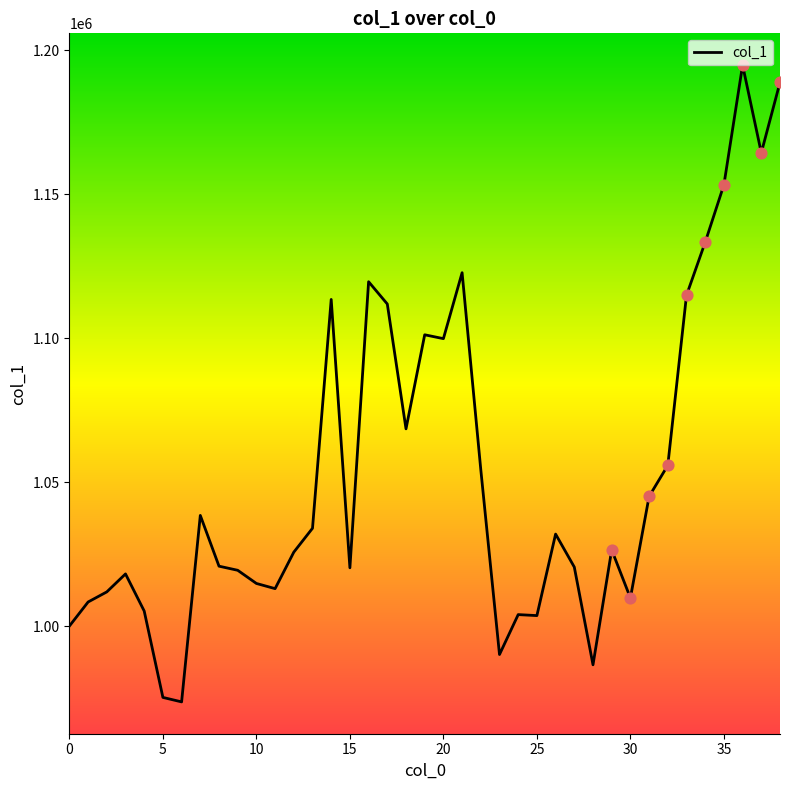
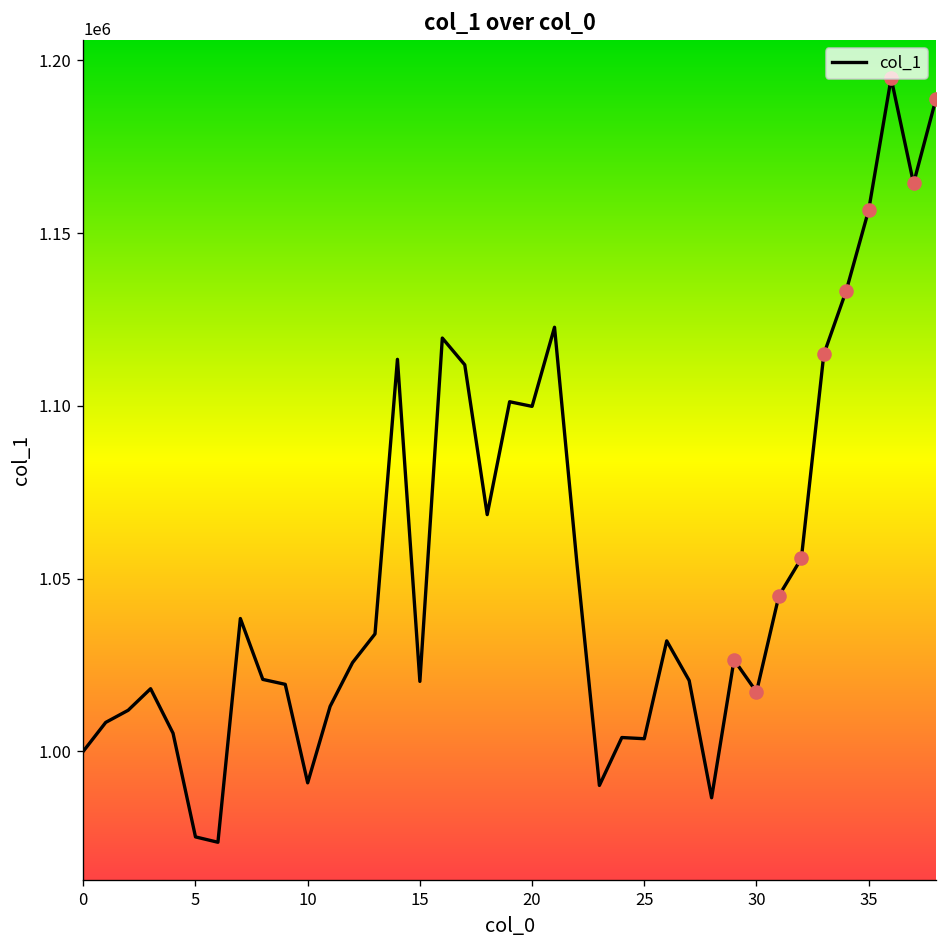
col_1, 10: 1015000 -> 991000
col_1, 30: 1010000 -> 1017000
col_1, 35: 1153000 -> 1157000
